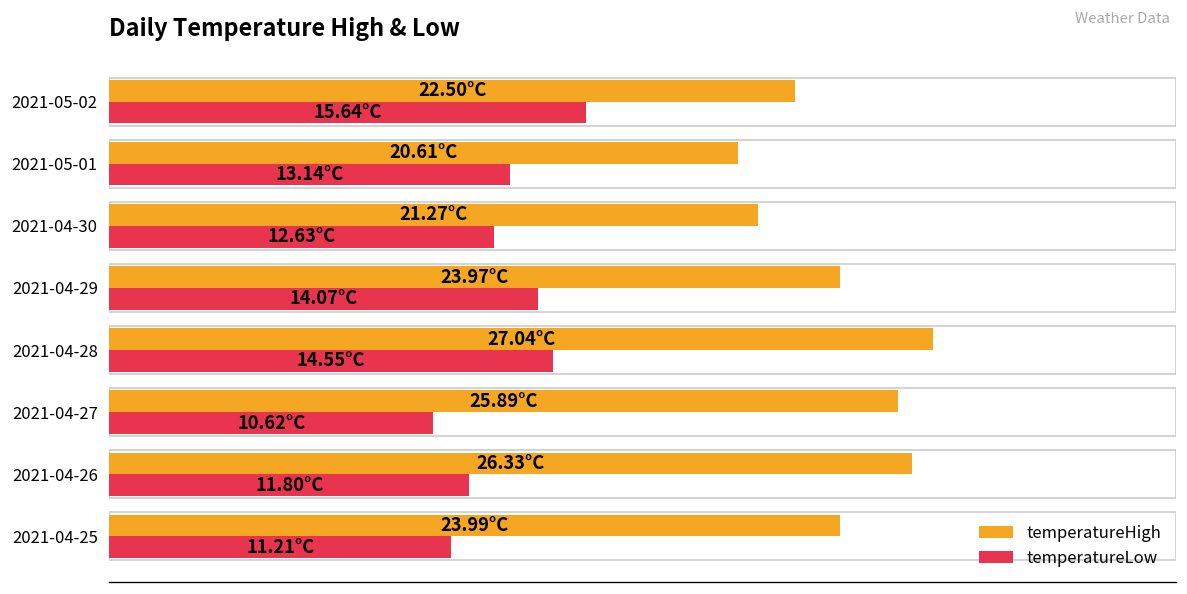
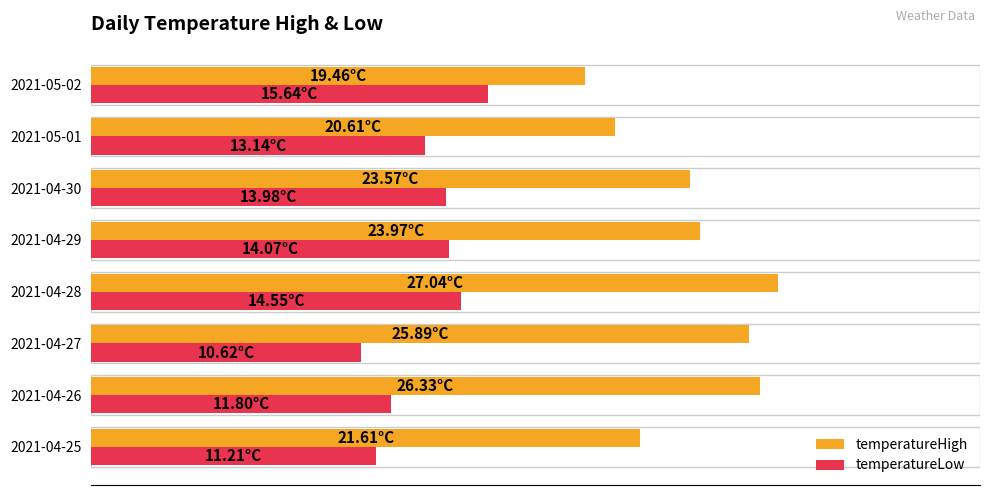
temperatureHigh, 2021-05-02: 22.50°C -> 19.46°C
temperatureHigh, 2021-04-30: 21.27°C -> 23.57°C
temperatureLow, 2021-04-30: 12.63°C -> 13.98°C
temperatureHigh, 2021-04-25: 23.99°C -> 21.61°C
